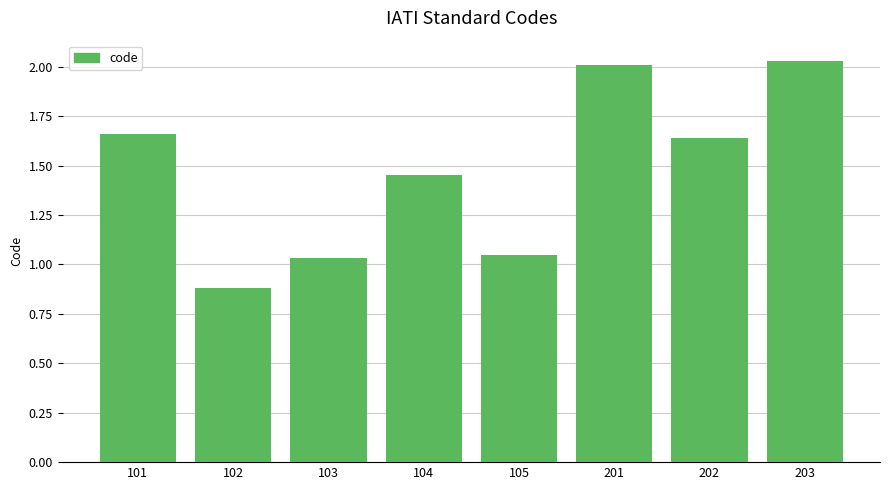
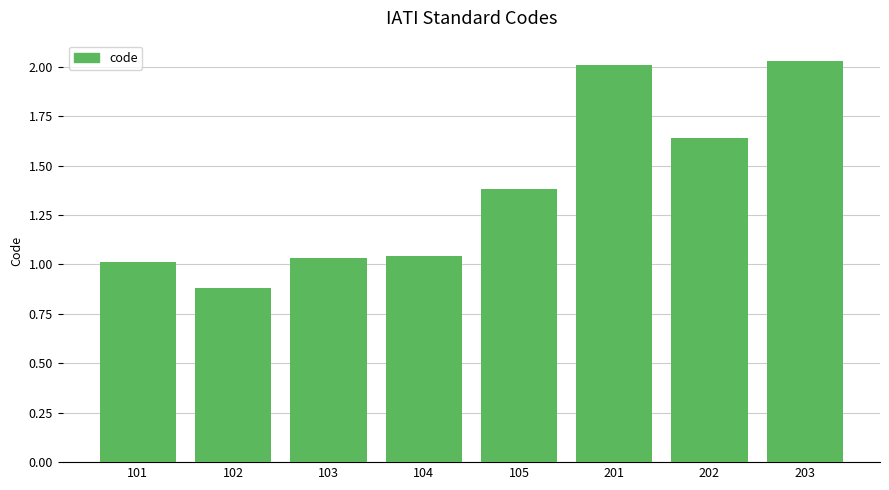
101: 1.66 -> 1.01
104: 1.45 -> 1.04
105: 1.05 -> 1.38
